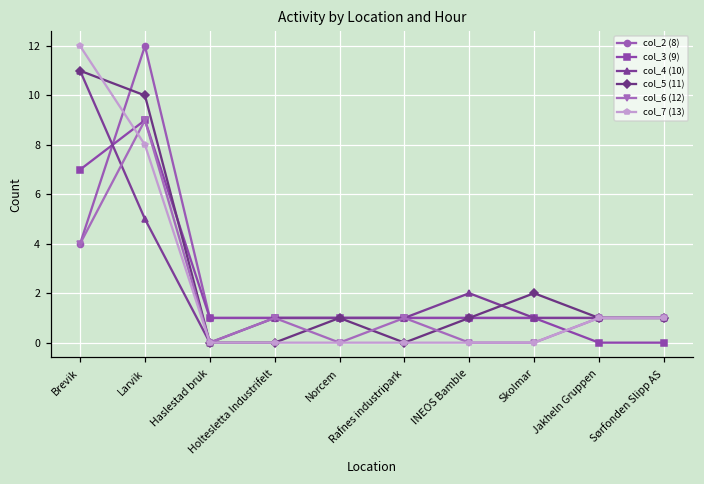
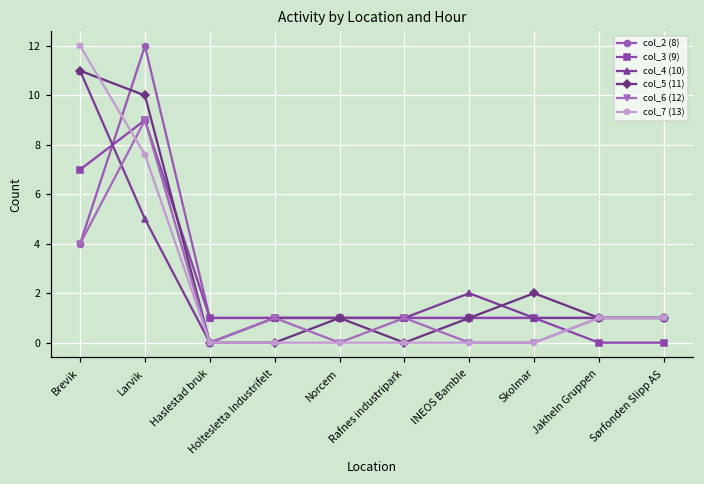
col_7 (13), Larvik: 8.0 -> 7.6
